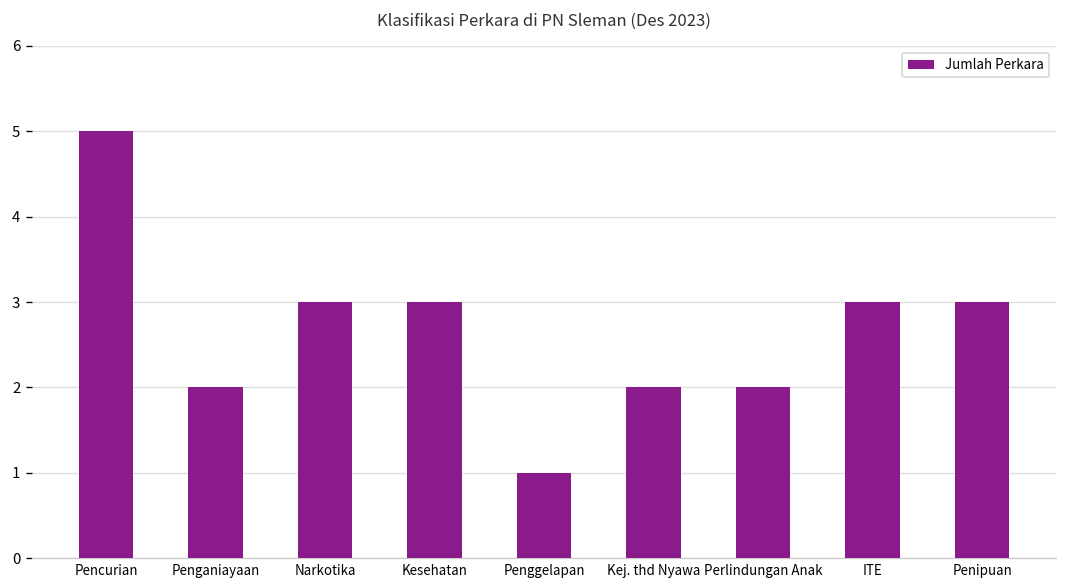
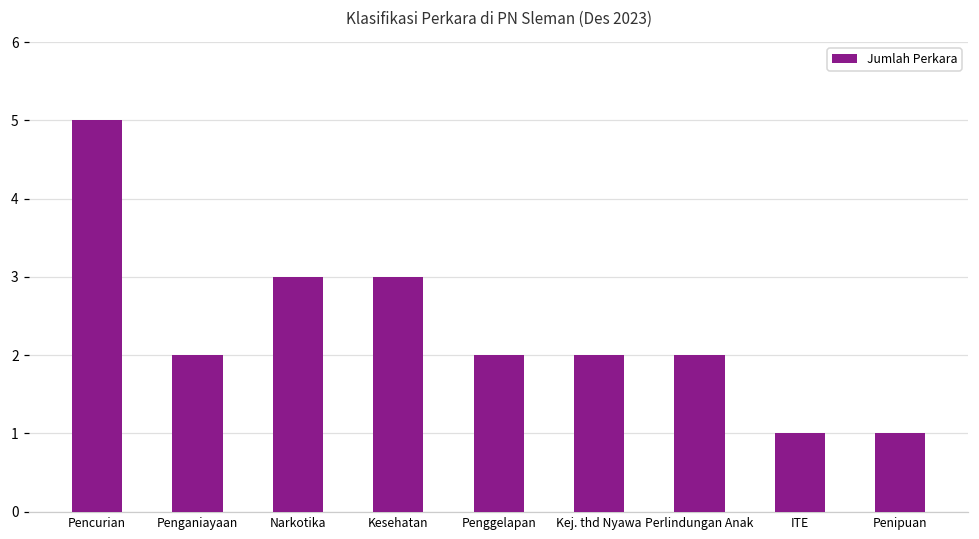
Penggelapan: 1 -> 2
ITE: 3 -> 1
Penipuan: 3 -> 1
